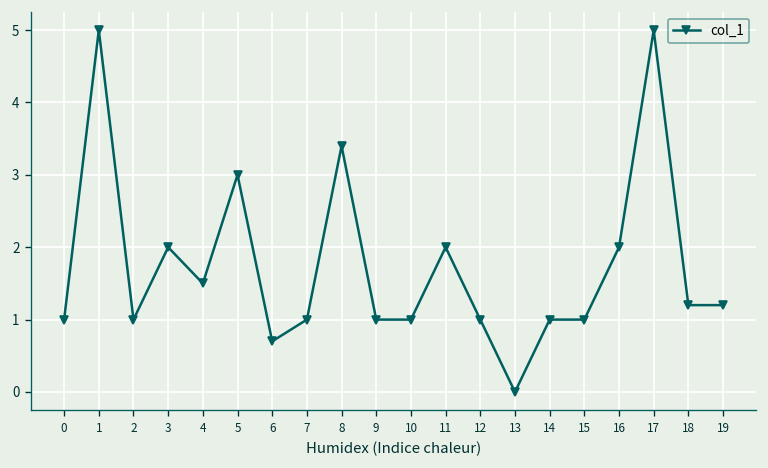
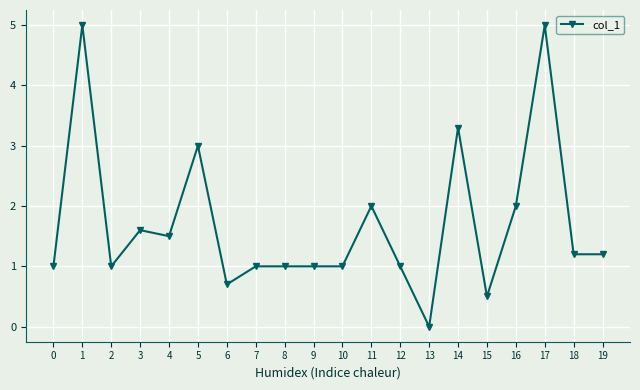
3: 2.0 -> 1.6
8: 3.4 -> 1.0
14: 1.0 -> 3.3
15: 1.0 -> 0.5
